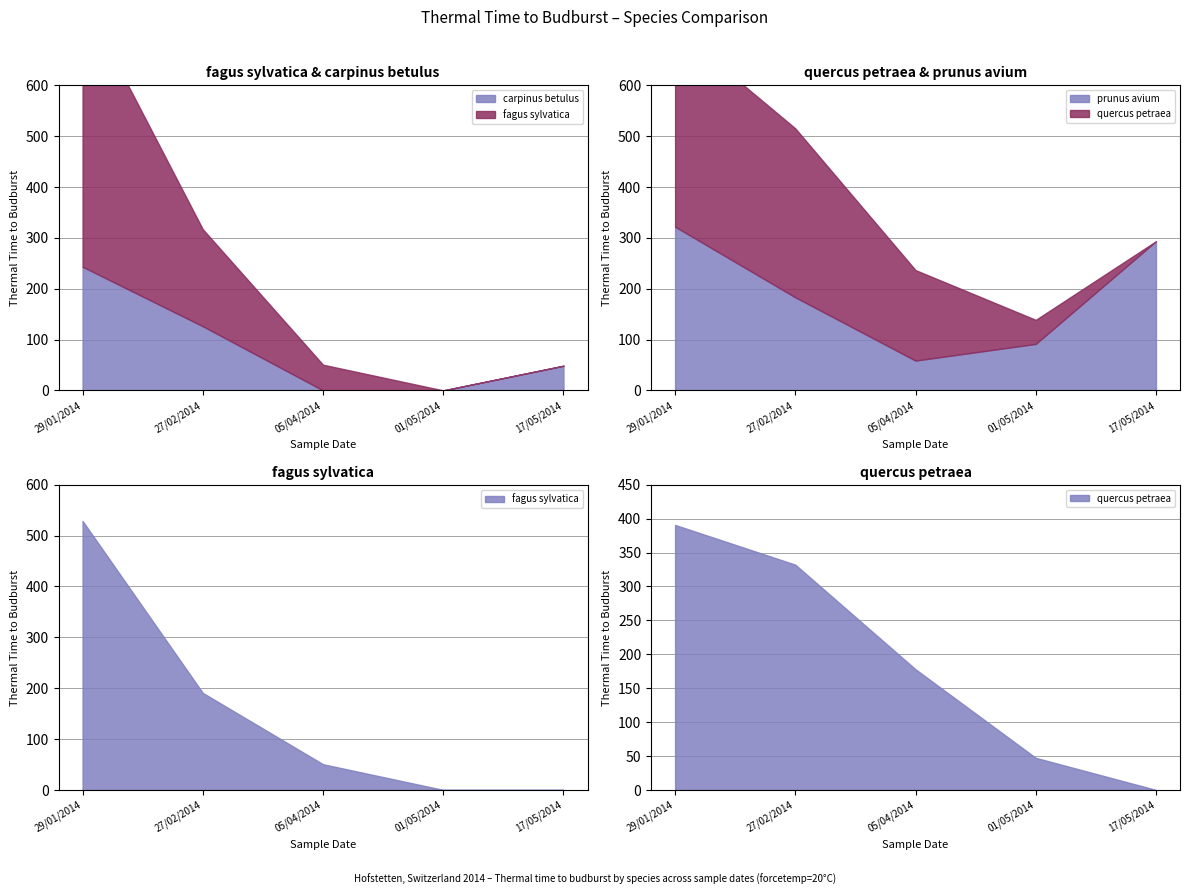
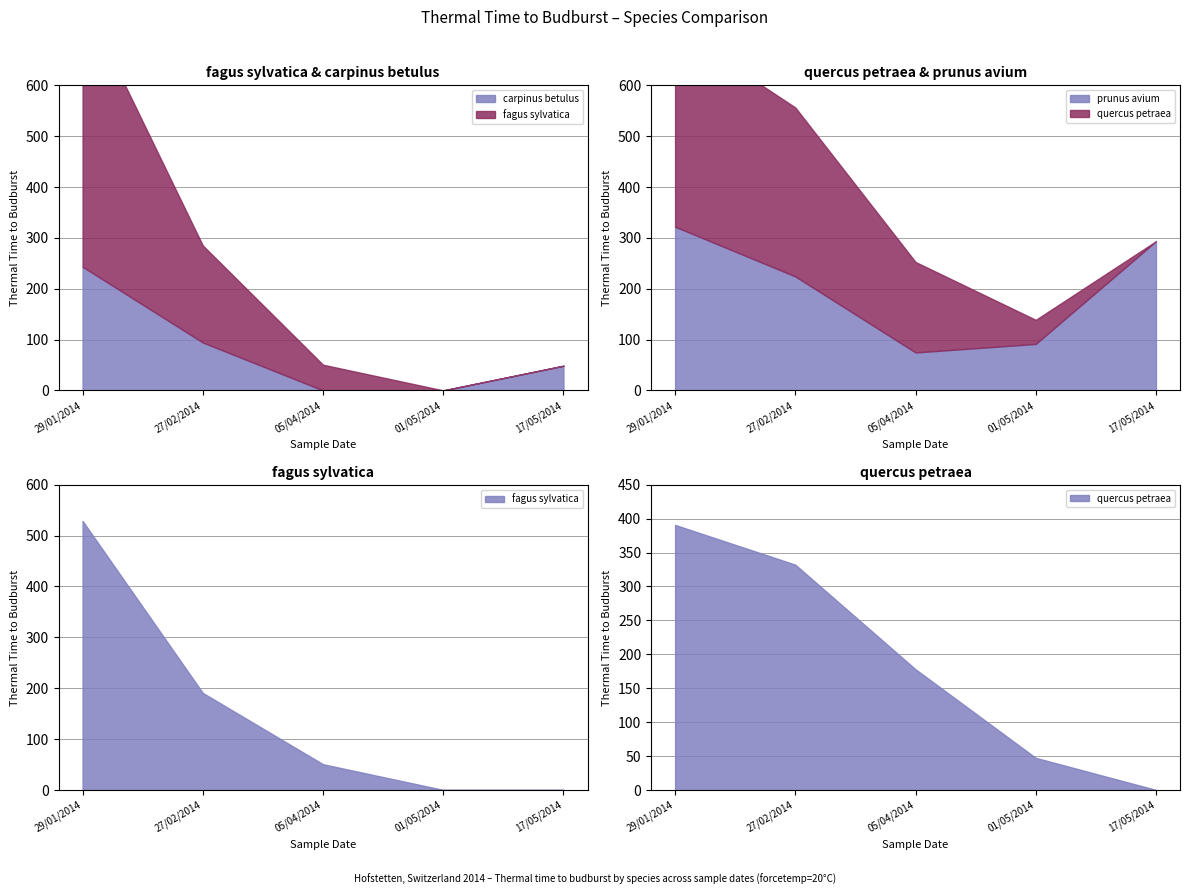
fagus sylvatica & carpinus betulus, carpinus betulus, 27/02/2014: 130 -> 90
quercus petraea & prunus avium, prunus avium, 27/02/2014: 180 -> 220
quercus petraea & prunus avium, prunus avium, 05/04/2014: 60 -> 70
